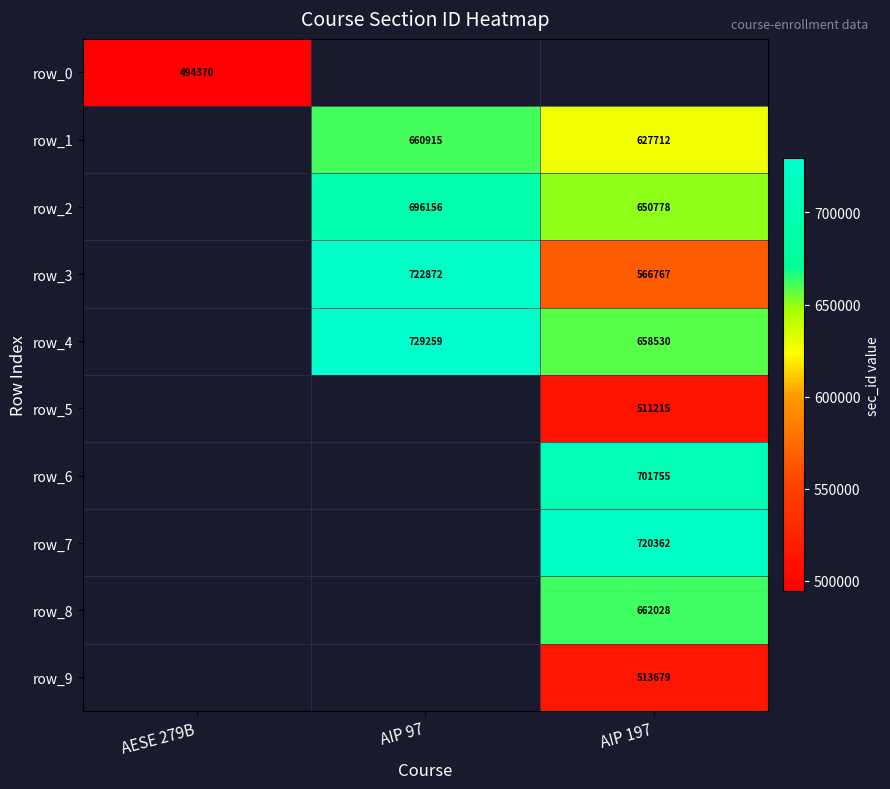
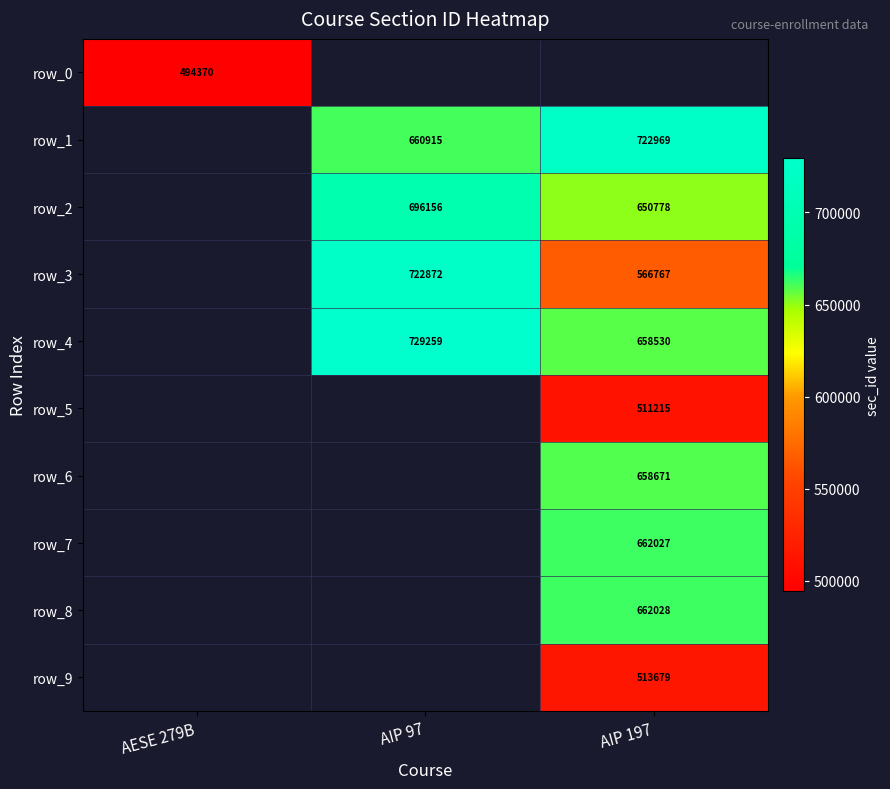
row_1, AIP 197: 627712 -> 722969
row_6, AIP 197: 701755 -> 658671
row_7, AIP 197: 720362 -> 662027
